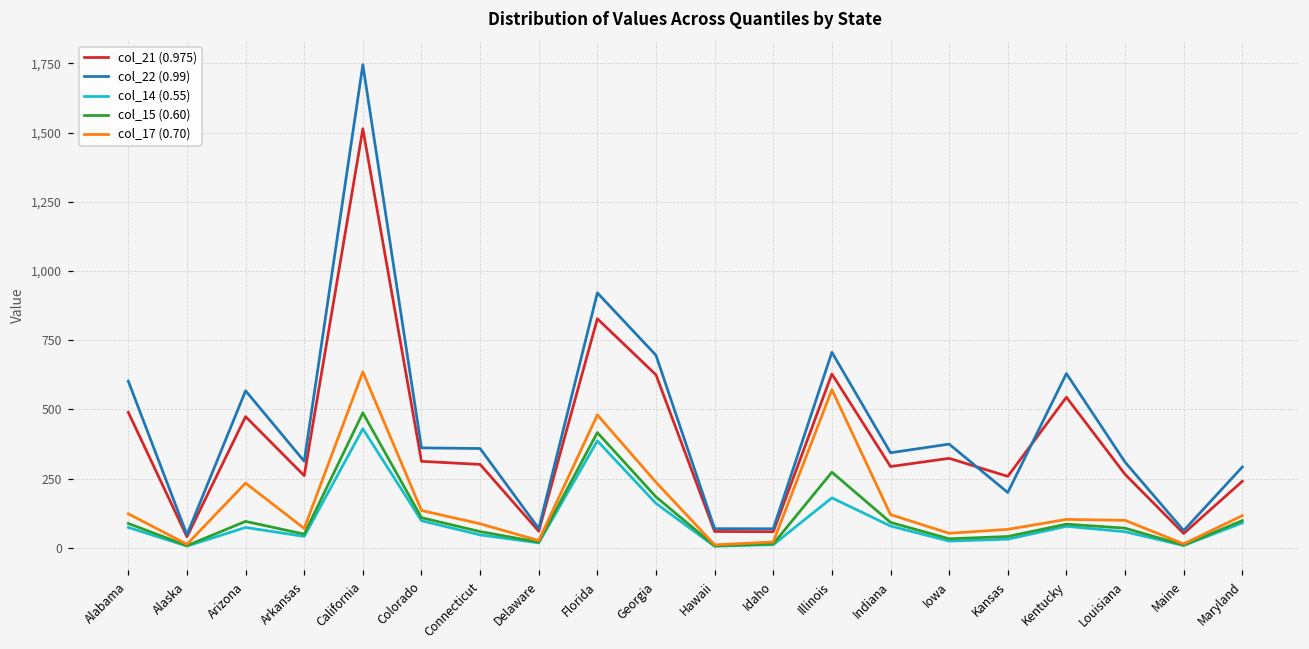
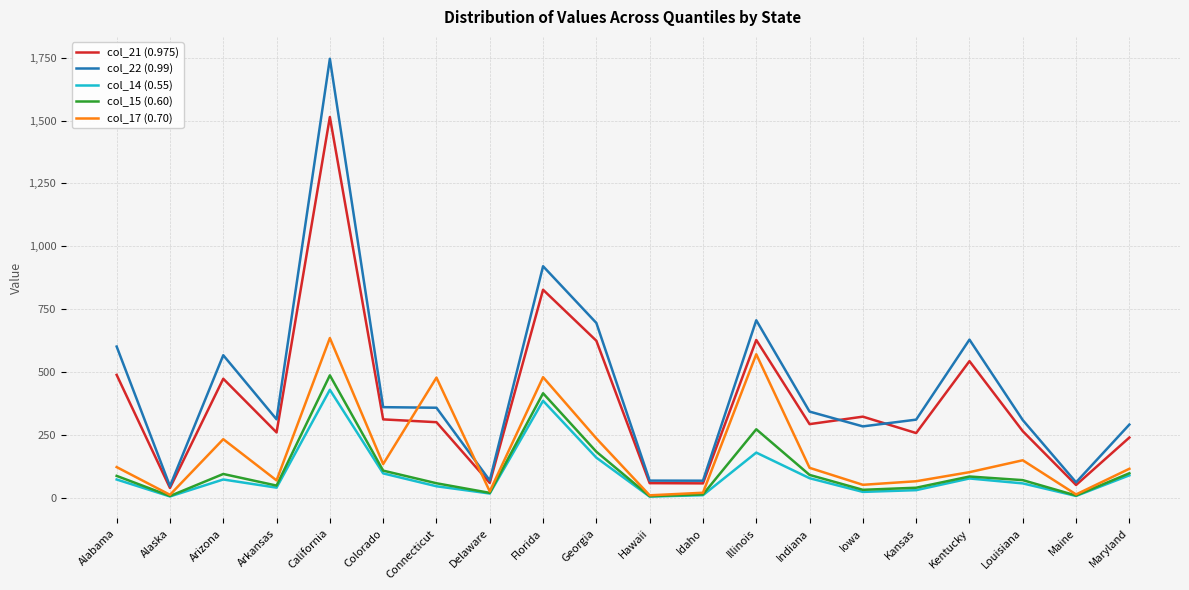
col_17 (0.70), Connecticut: 90 -> 480
col_22 (0.99), Iowa: 370 -> 280
col_22 (0.99), Kansas: 200 -> 310
col_17 (0.70), Louisiana: 100 -> 150
